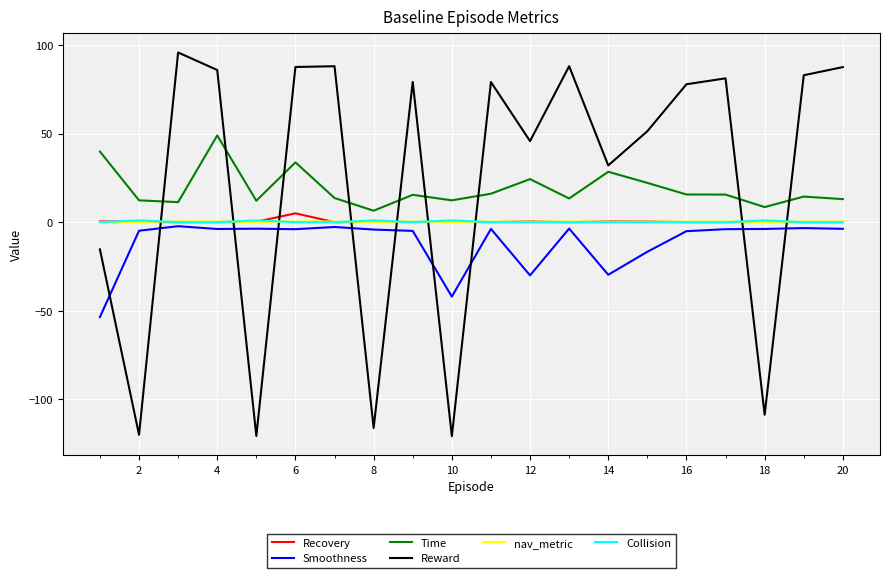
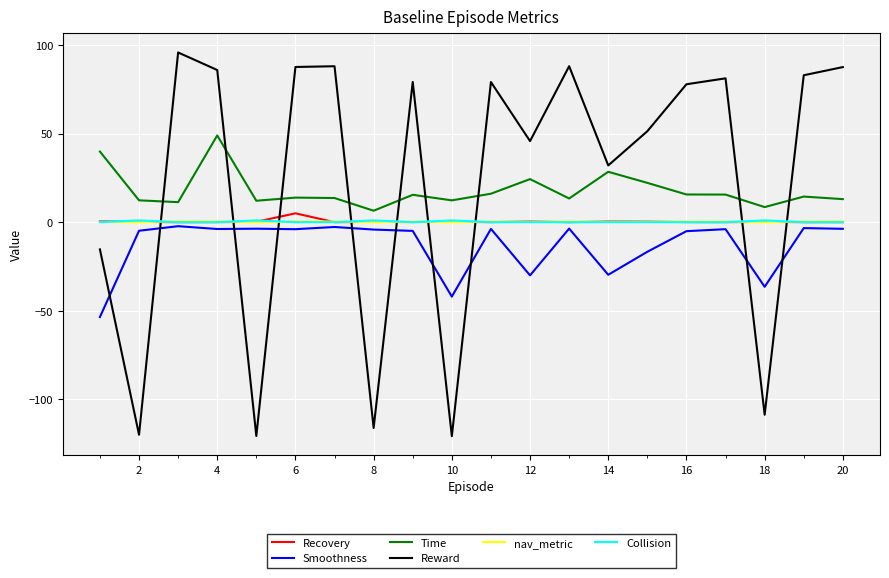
Time, 6: 34 -> 14
Smoothness, 18: -4 -> -36
